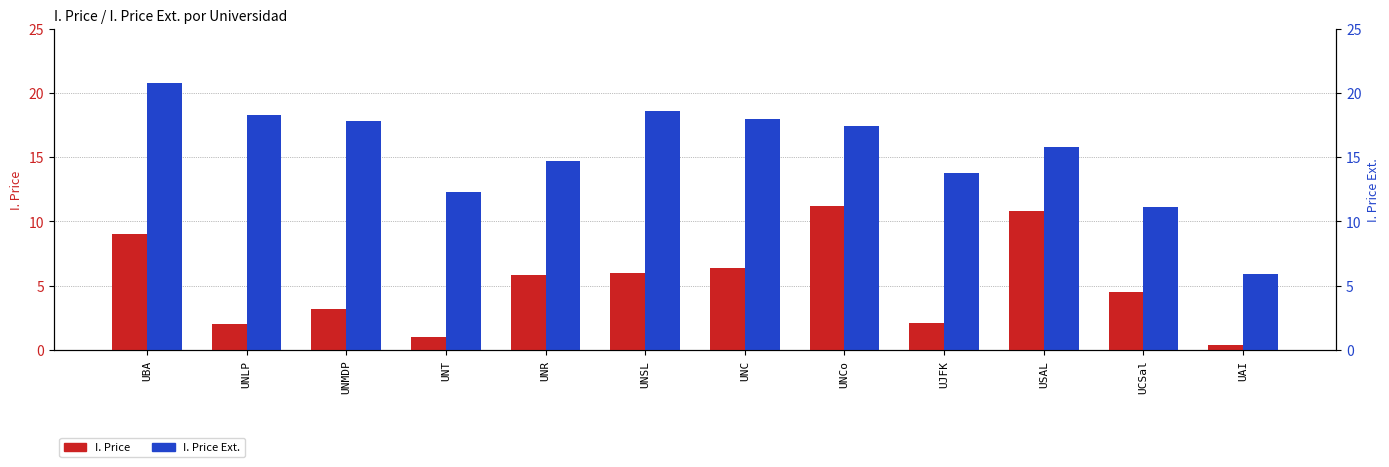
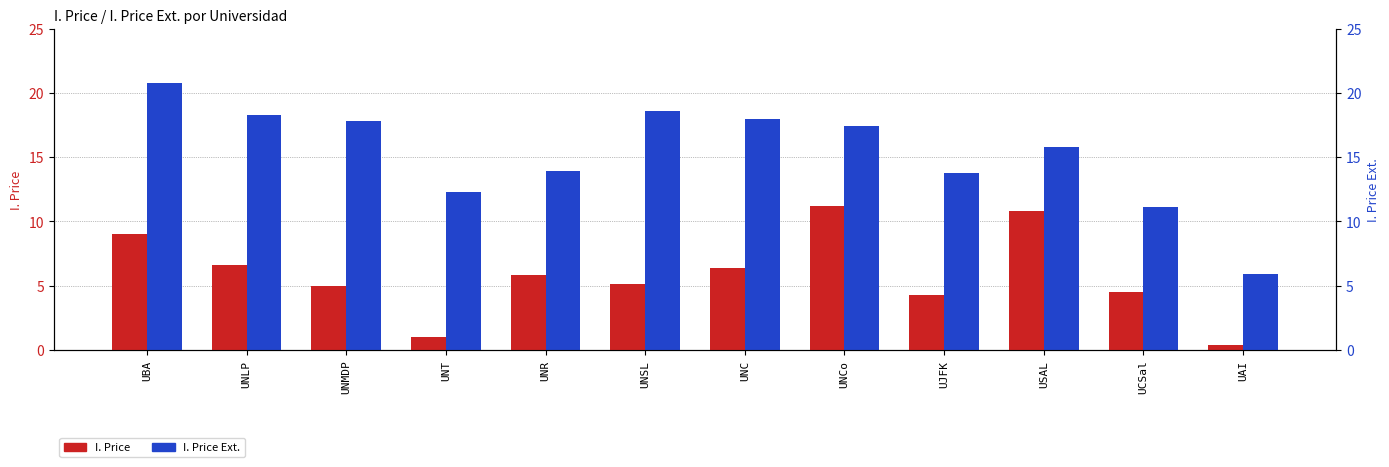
I. Price, UNLP: 2.0 -> 6.6
I. Price, UNMDP: 3.2 -> 5.0
I. Price Ext., UNR: 14.7 -> 13.9
I. Price, UNSL: 6.0 -> 5.1
I. Price, UJFK: 2.1 -> 4.3
